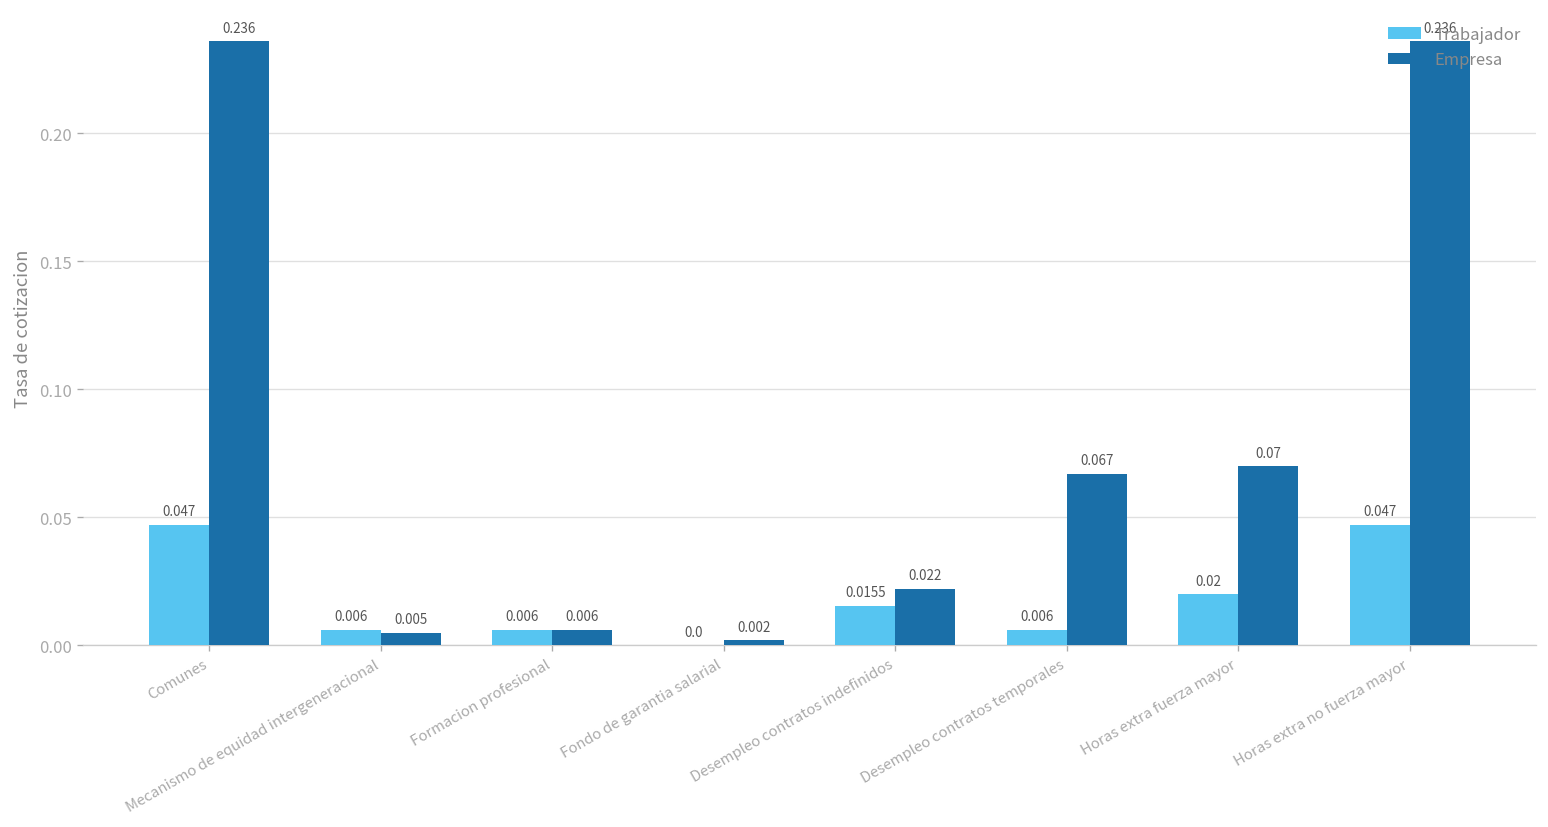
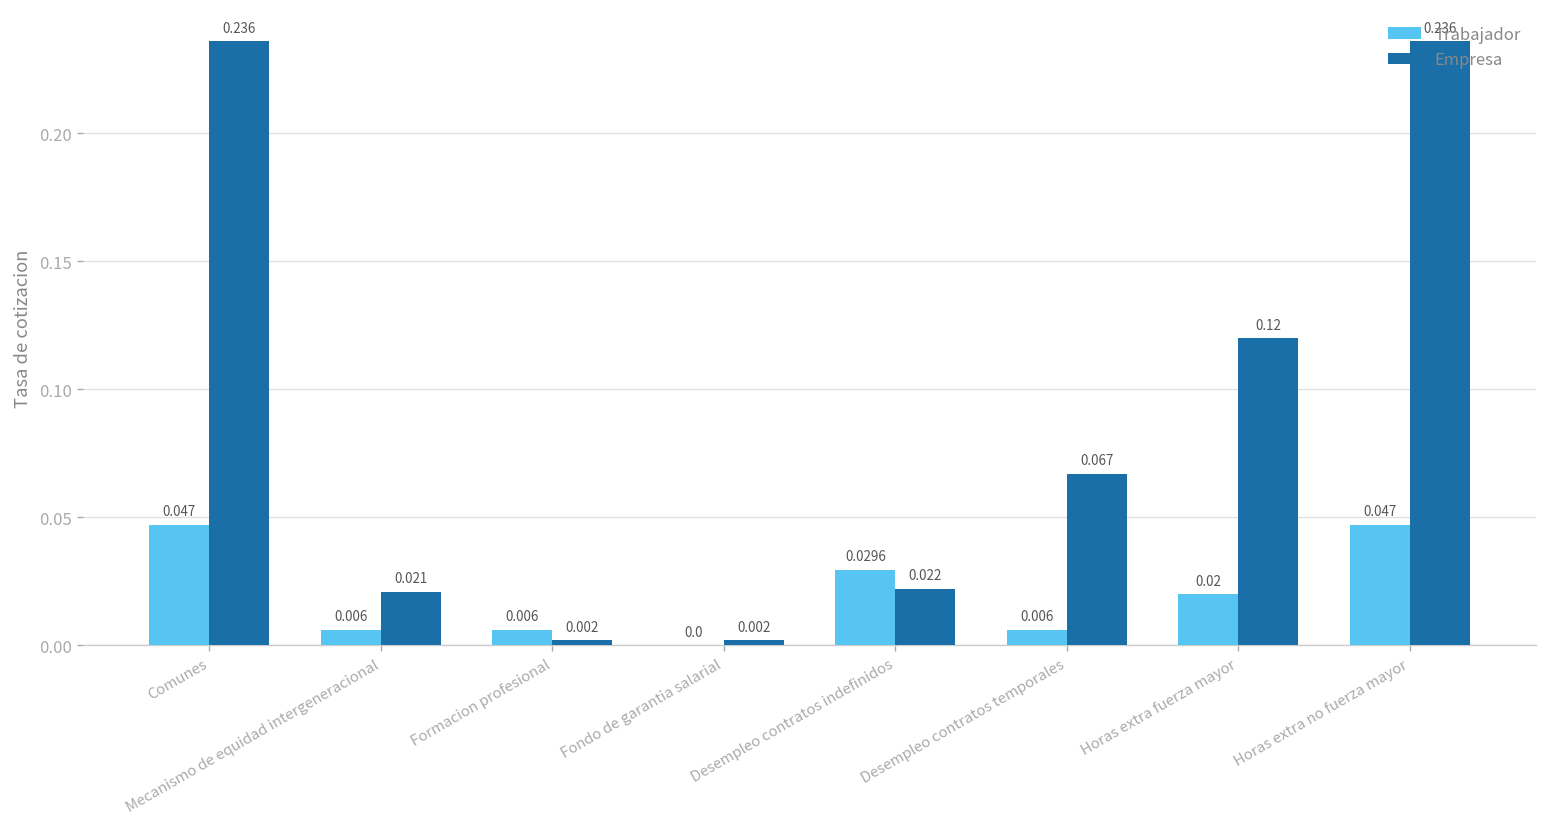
Empresa, Mecanismo de equidad intergeneracional: 0.005 -> 0.021
Empresa, Formacion profesional: 0.006 -> 0.002
Trabajador, Desempleo contratos indefinidos: 0.0155 -> 0.0296
Empresa, Horas extra fuerza mayor: 0.07 -> 0.12
